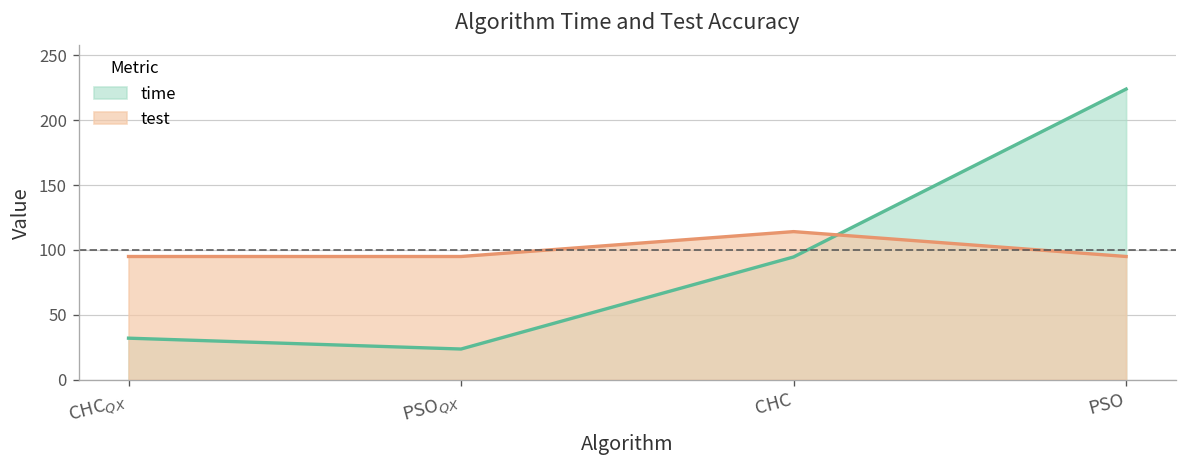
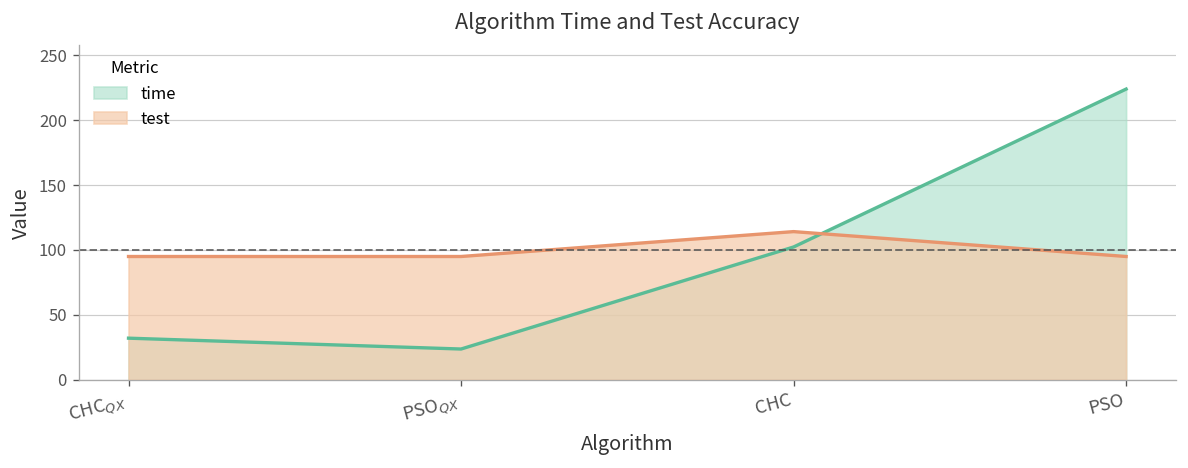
time, CHC: 95 -> 102
